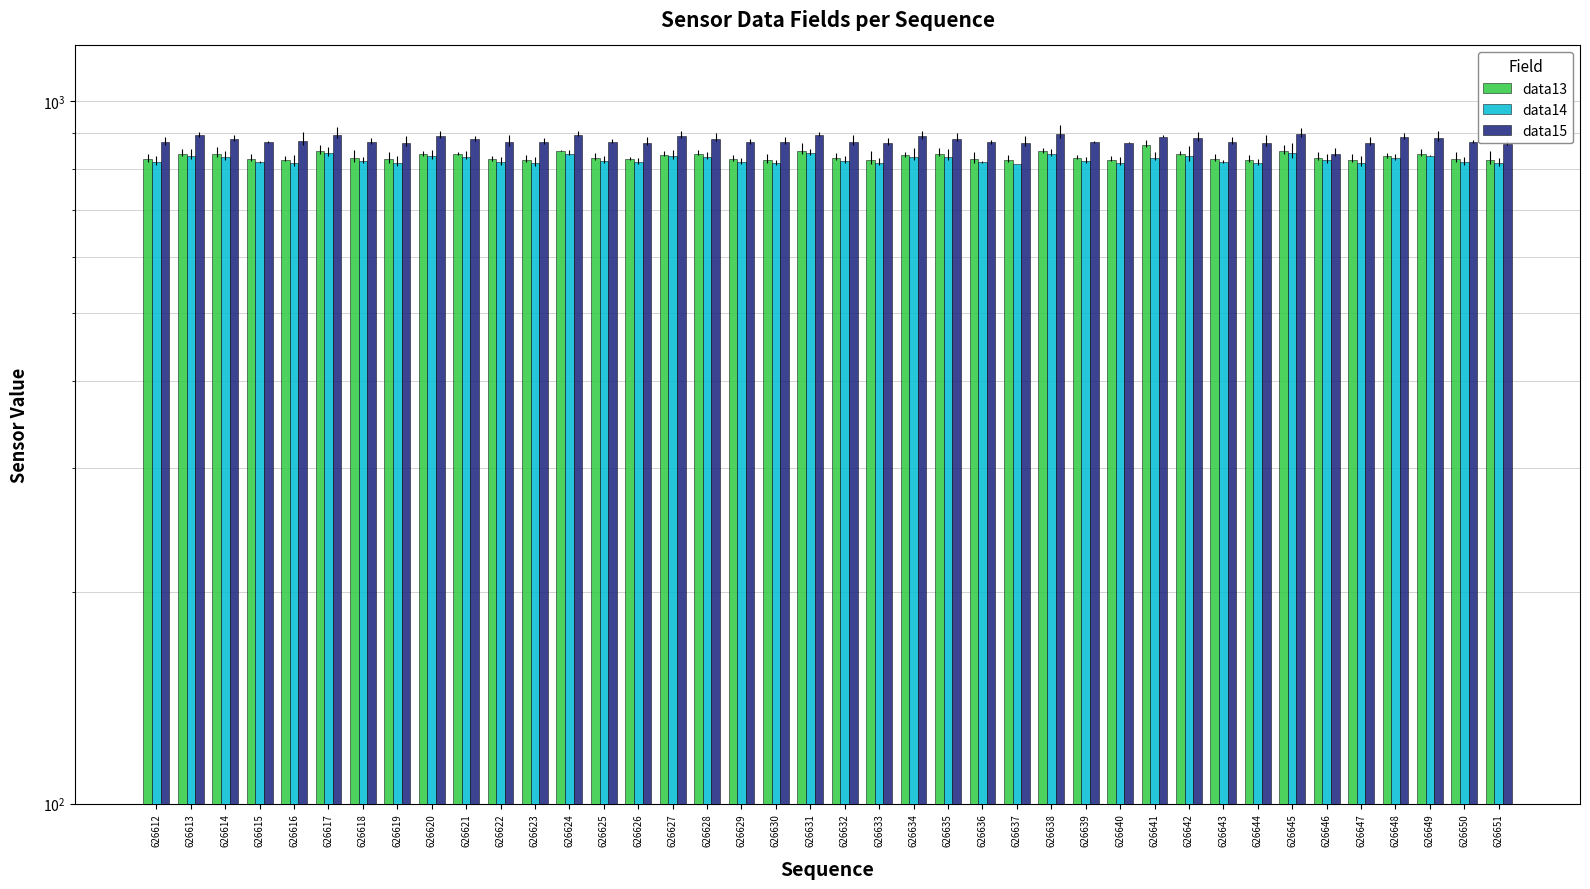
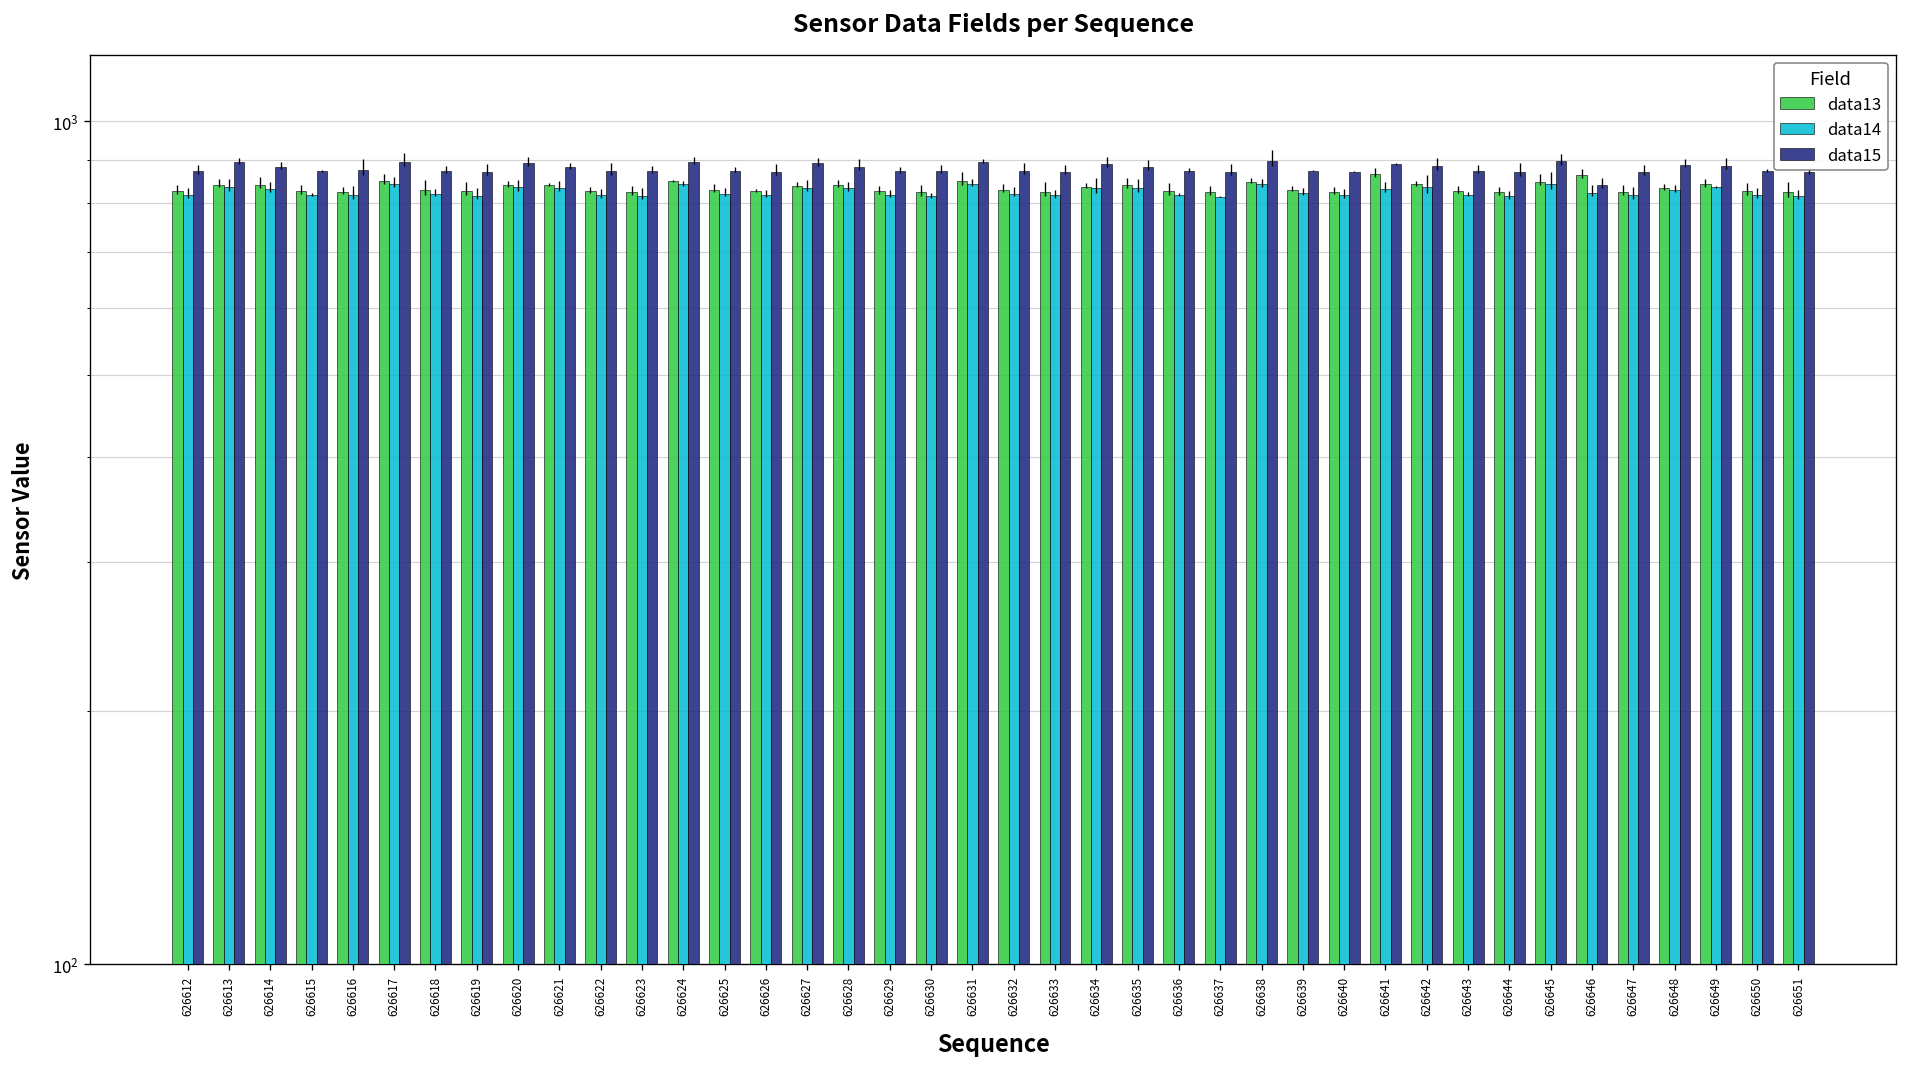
data13, 626646: 830 -> 860
